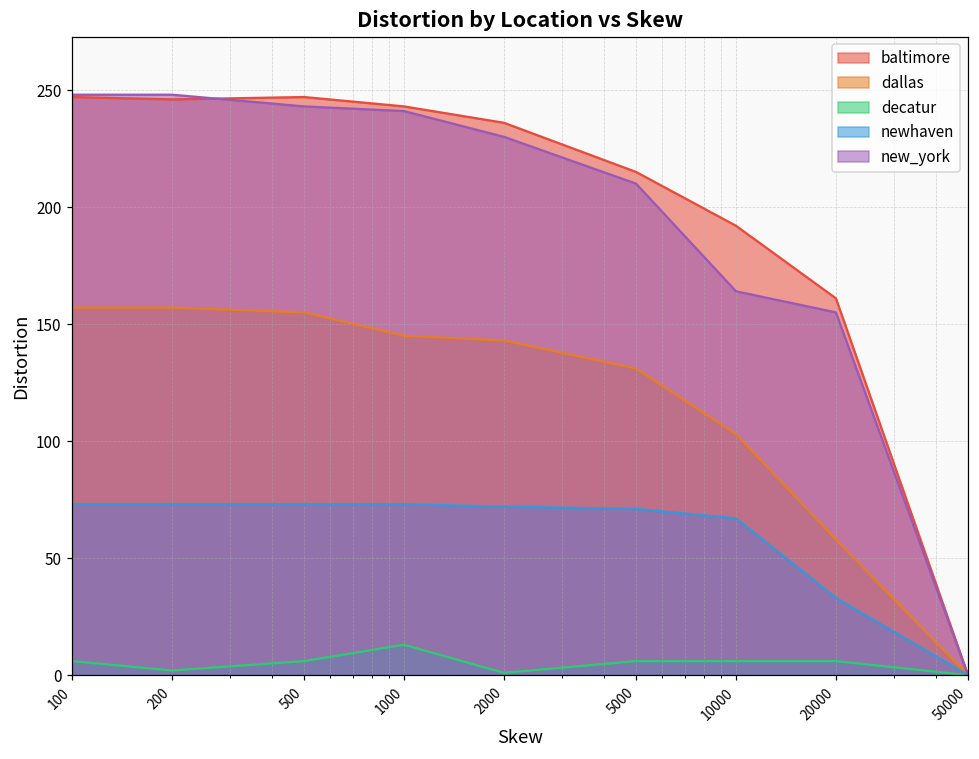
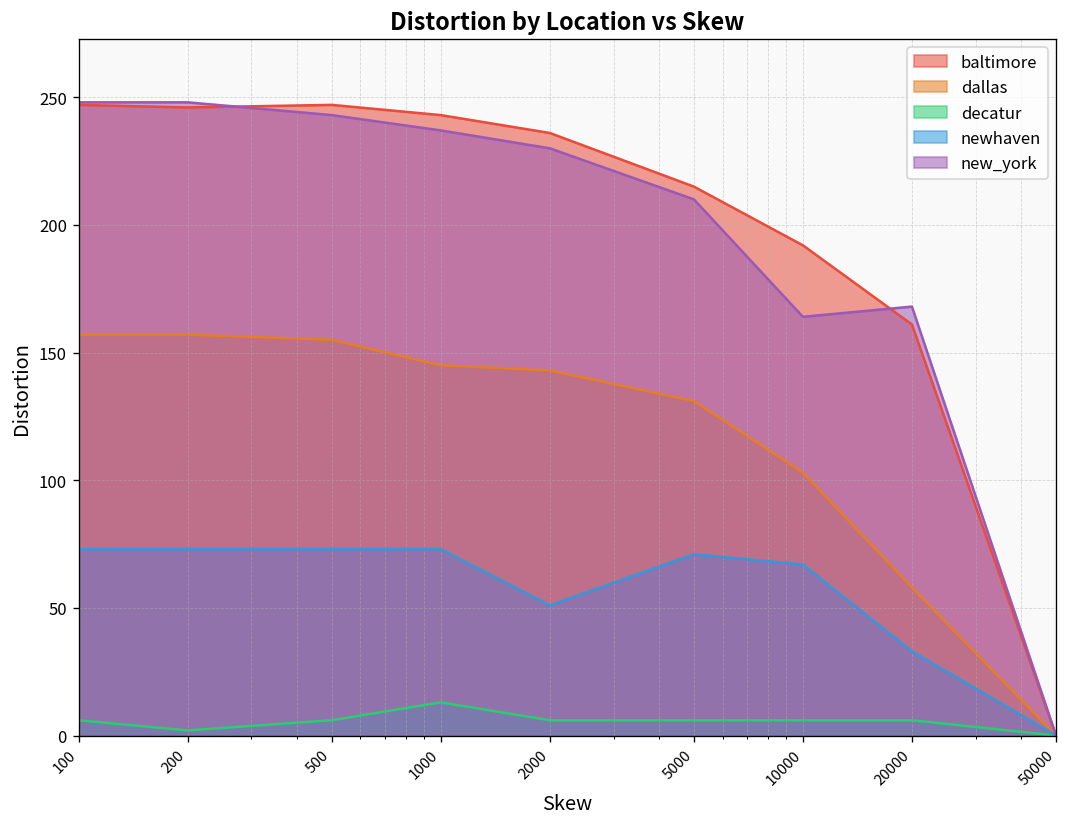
new_york, 1000: 241 -> 237
decatur, 2000: 1 -> 6
newhaven, 2000: 72 -> 51
new_york, 20000: 155 -> 168
